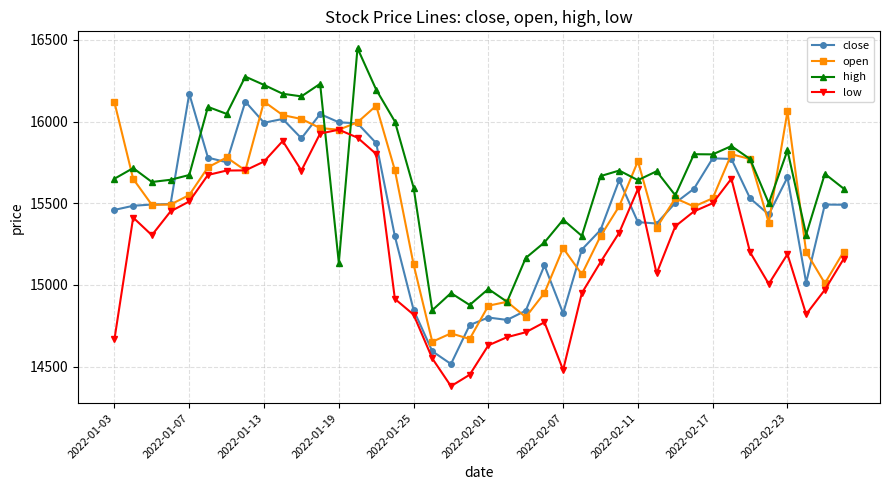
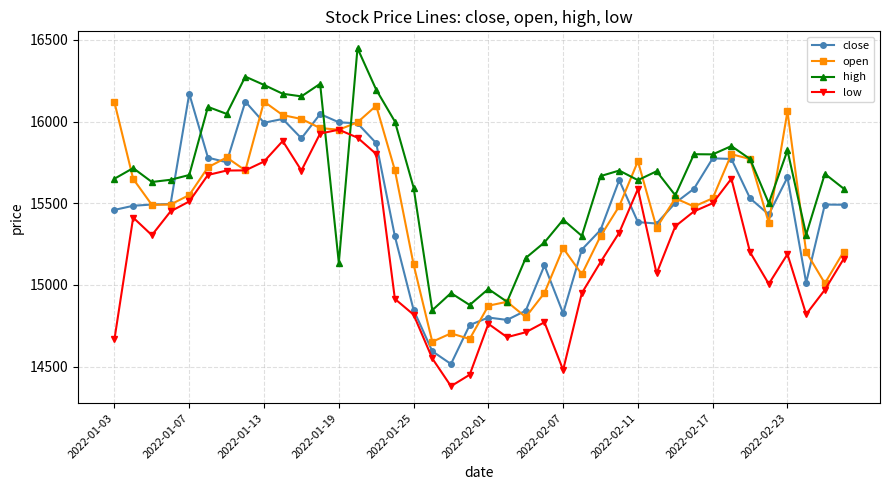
low, 2022-02-01: 14630 -> 14760
